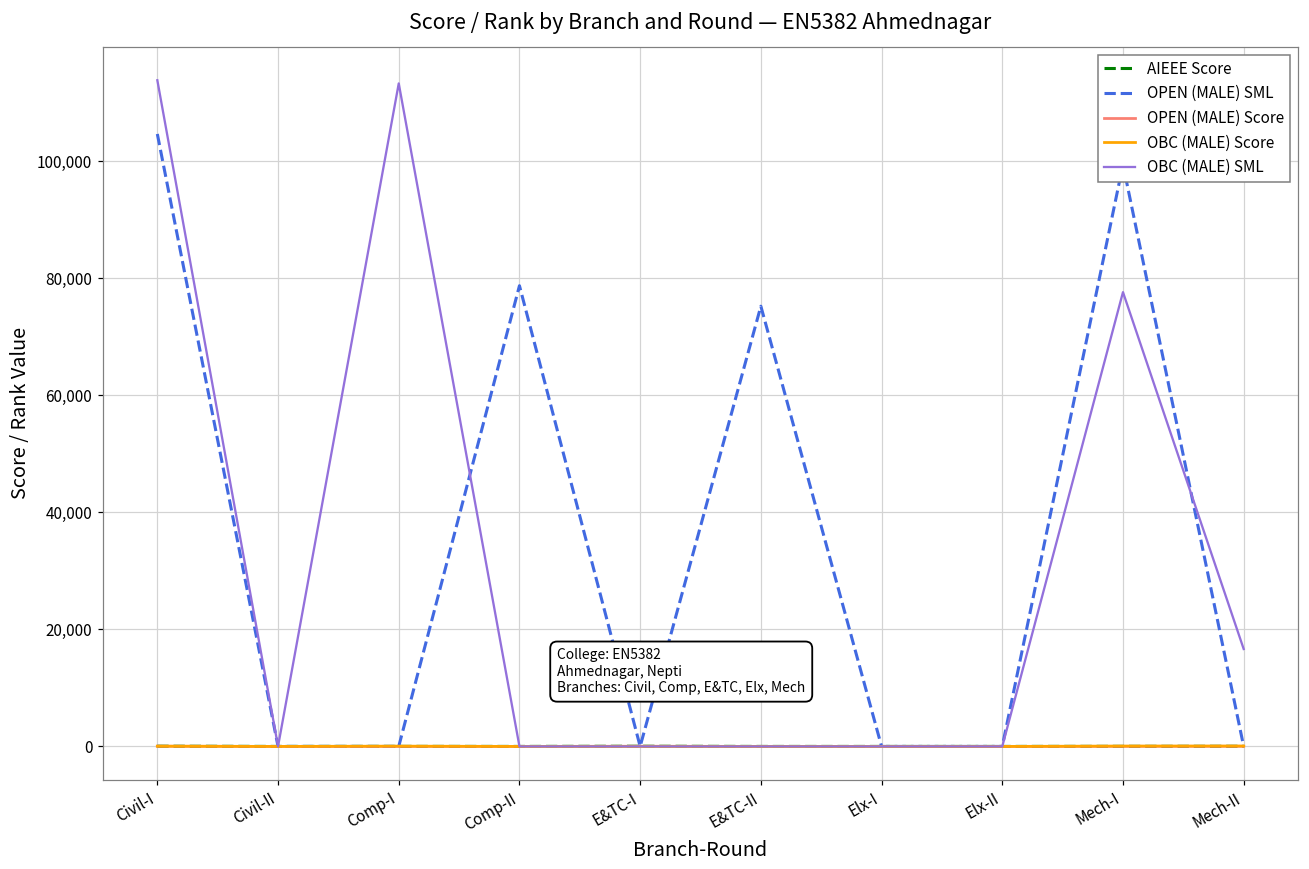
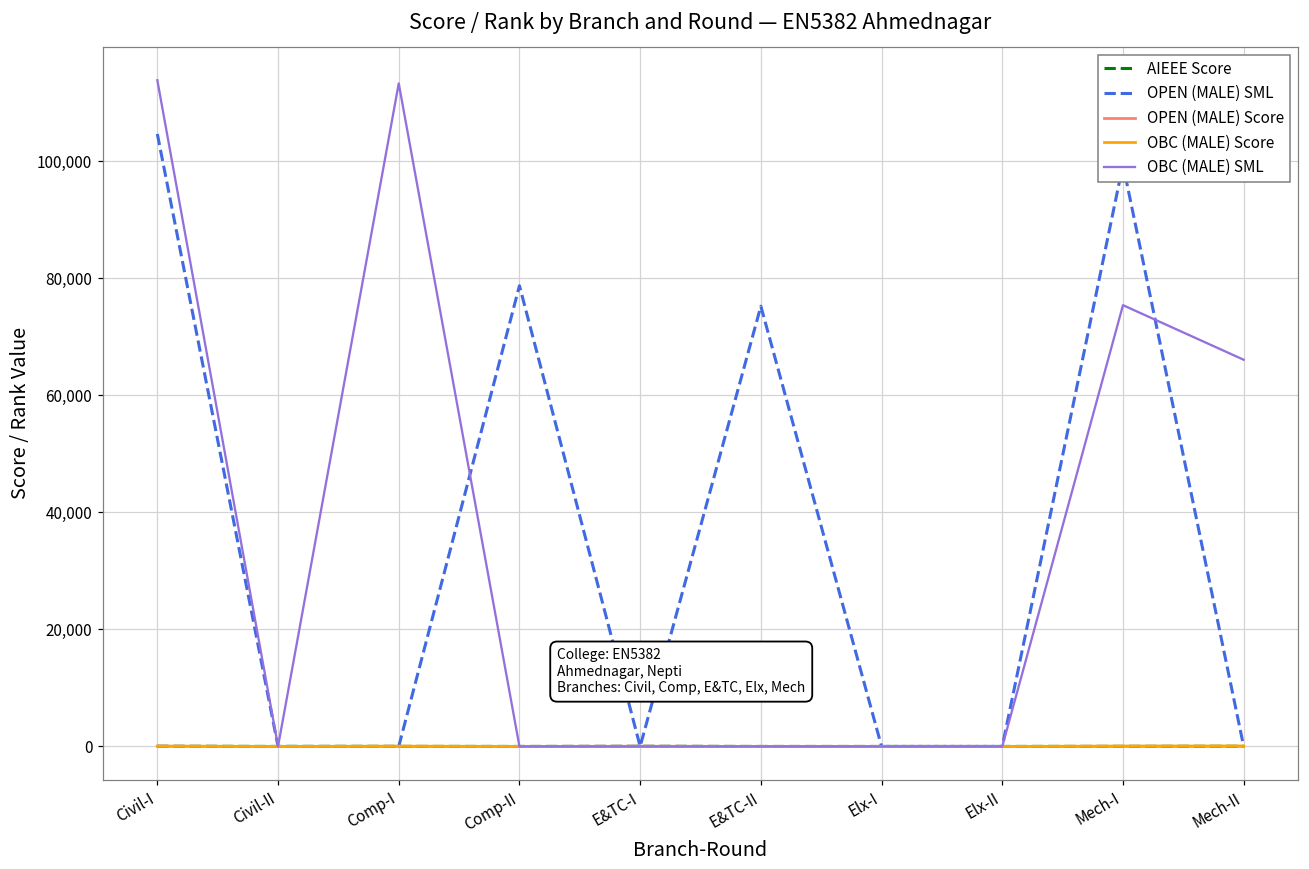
OBC (MALE) SML, Mech-I: 78,000 -> 75,000
OBC (MALE) SML, Mech-II: 17,000 -> 66,000
